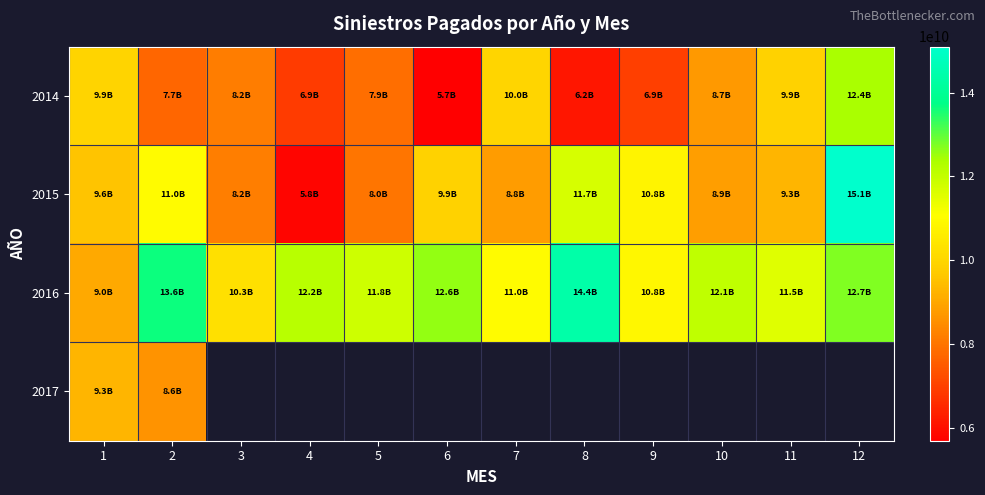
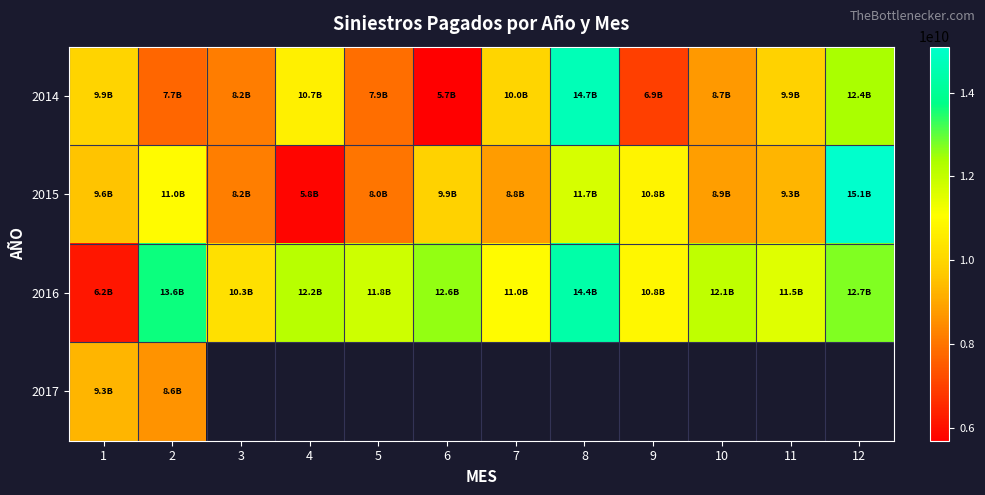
2014, 4: 6.9B -> 10.7B
2014, 8: 6.2B -> 14.7B
2016, 1: 9.0B -> 6.2B
